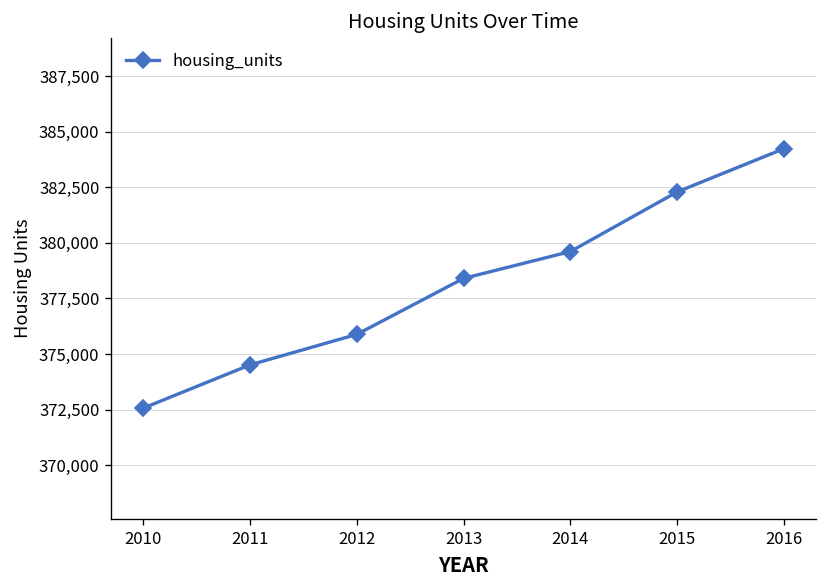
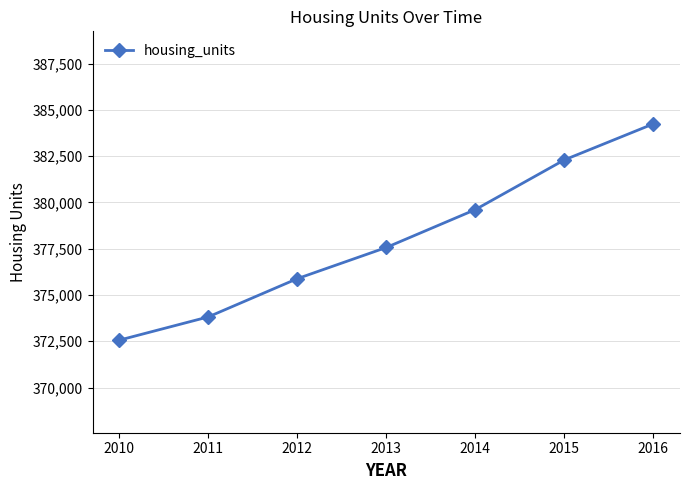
2011: 374,500 -> 373,800
2013: 378,400 -> 377,600
